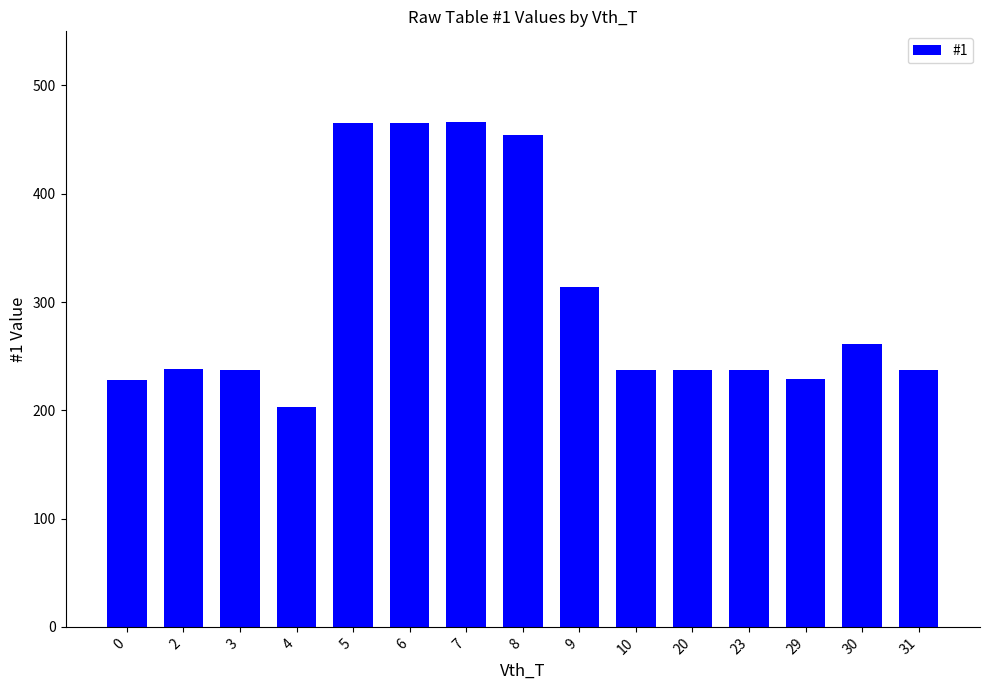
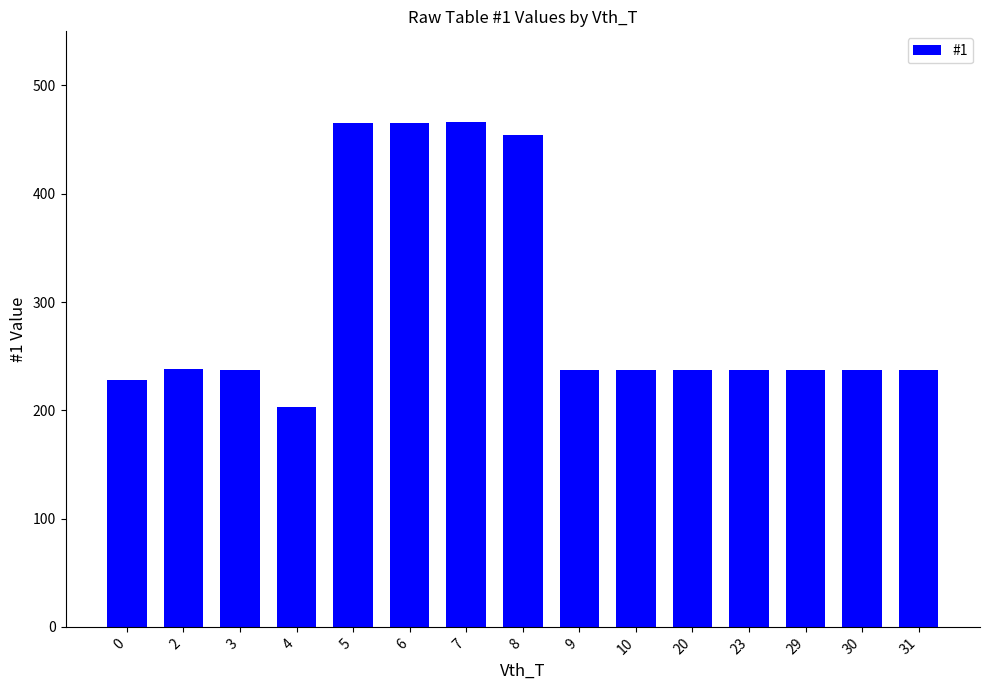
9: 314 -> 237
29: 229 -> 237
30: 261 -> 237
